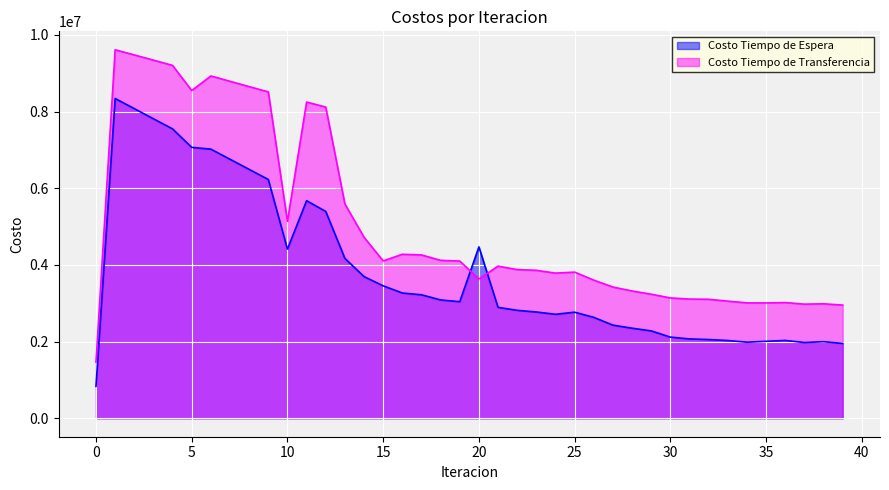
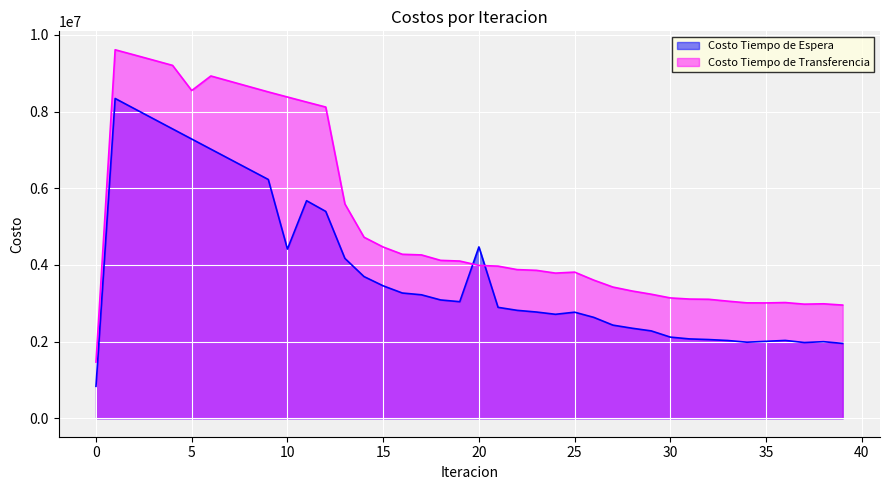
Costo Tiempo de Espera, 5: 7100000 -> 7300000
Costo Tiempo de Transferencia, 10: 5100000 -> 8400000
Costo Tiempo de Transferencia, 15: 4100000 -> 4500000
Costo Tiempo de Transferencia, 20: 3600000 -> 4000000
